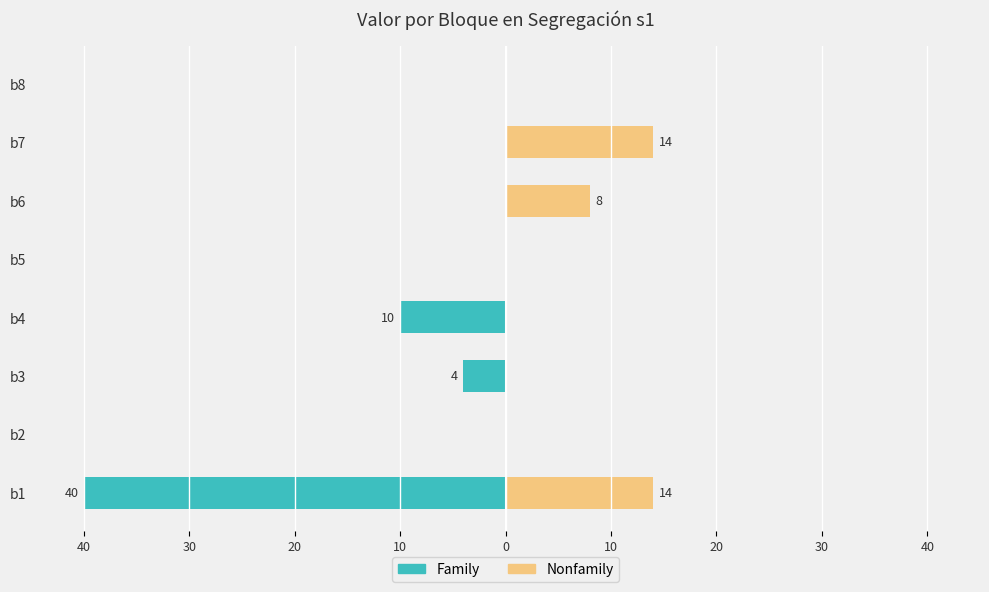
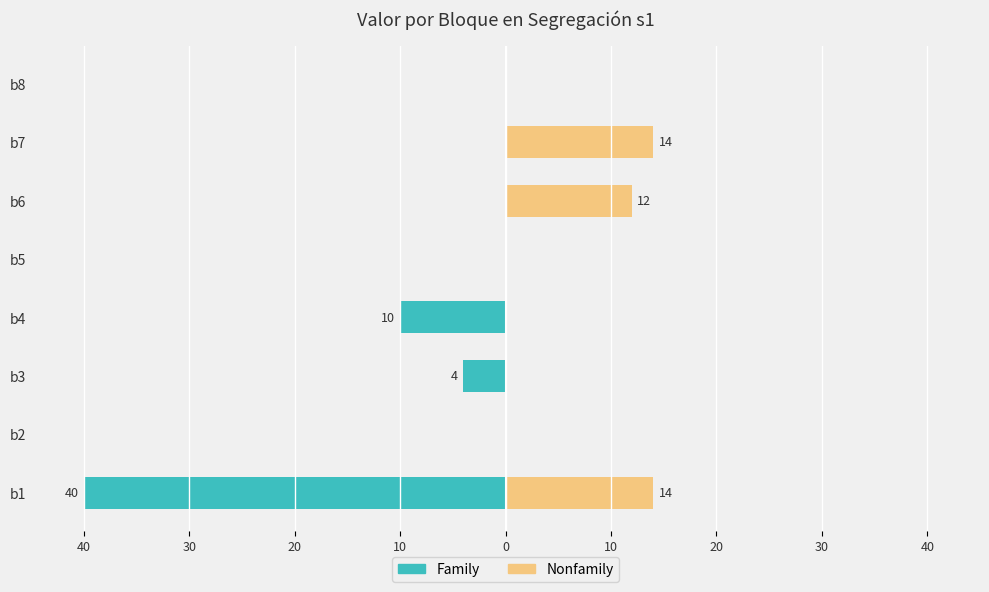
Nonfamily, b6: 8 -> 12
